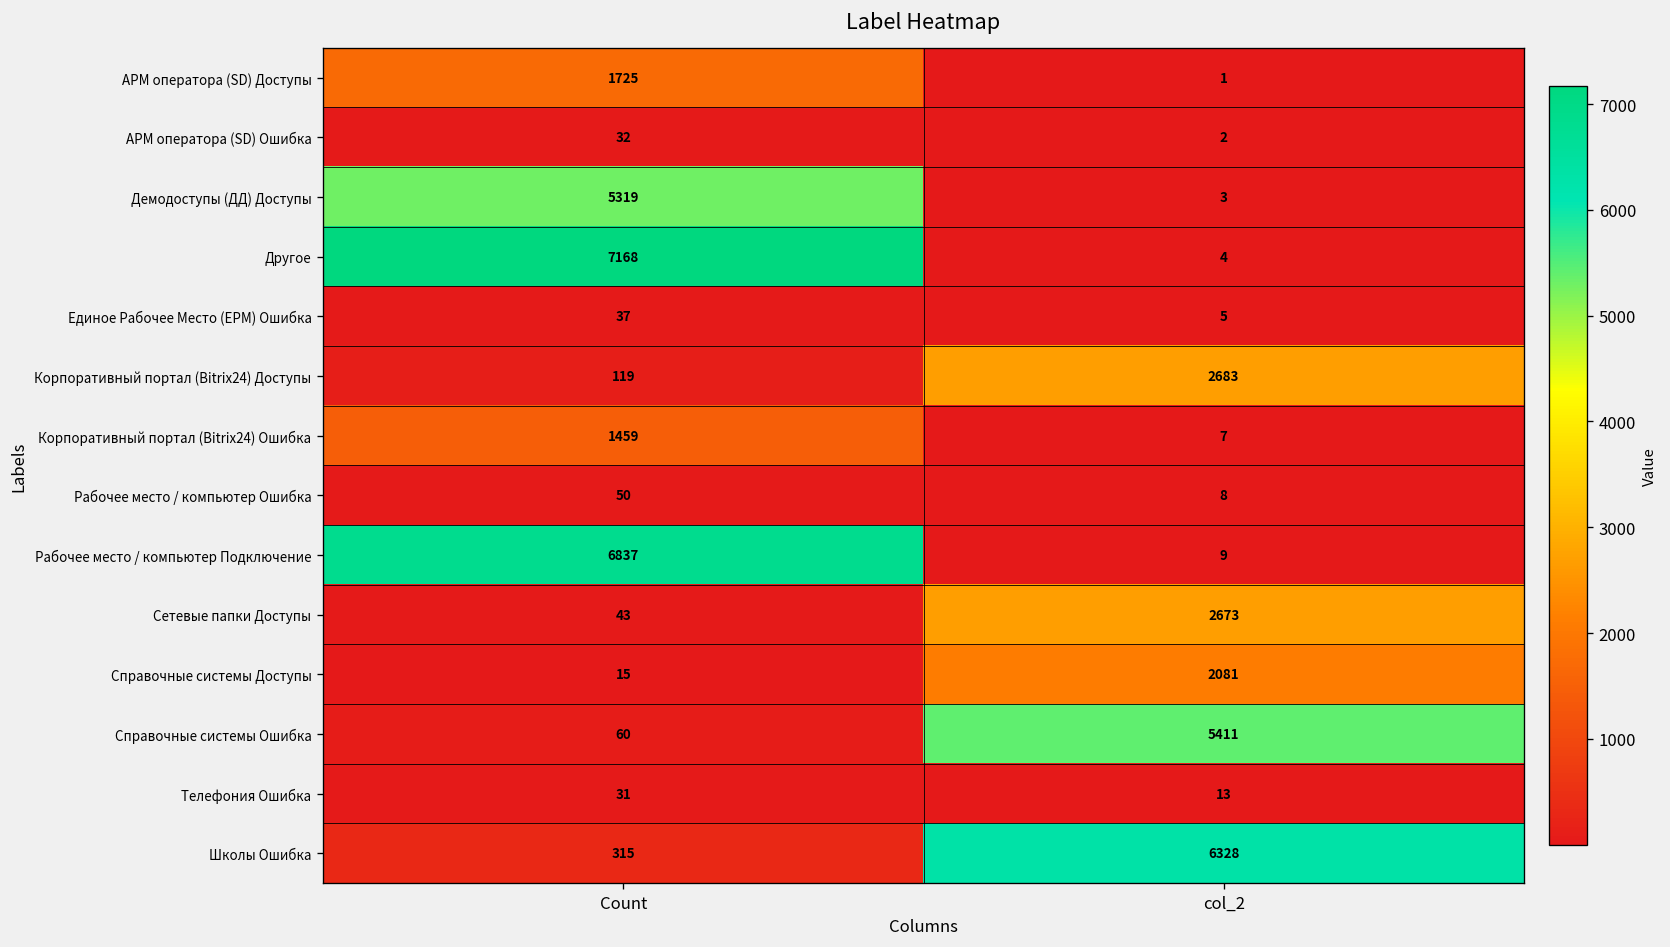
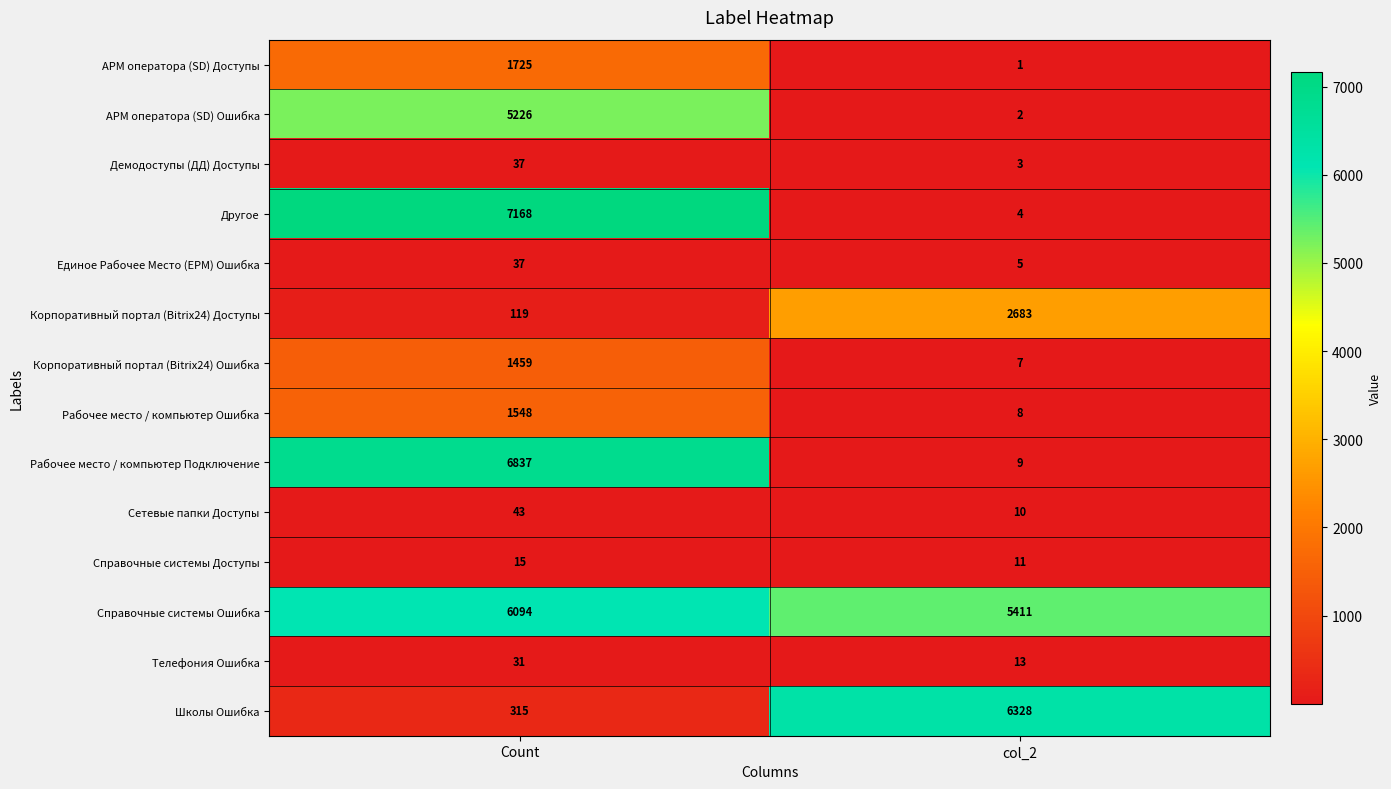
АРМ оператора (SD) Ошибка, Count: 32 -> 5226
Демодоступы (ДД) Доступы, Count: 5319 -> 37
Рабочее место / компьютер Ошибка, Count: 50 -> 1548
Сетевые папки Доступы, col_2: 2673 -> 10
Справочные системы Доступы, col_2: 2081 -> 11
Справочные системы Ошибка, Count: 60 -> 6094
